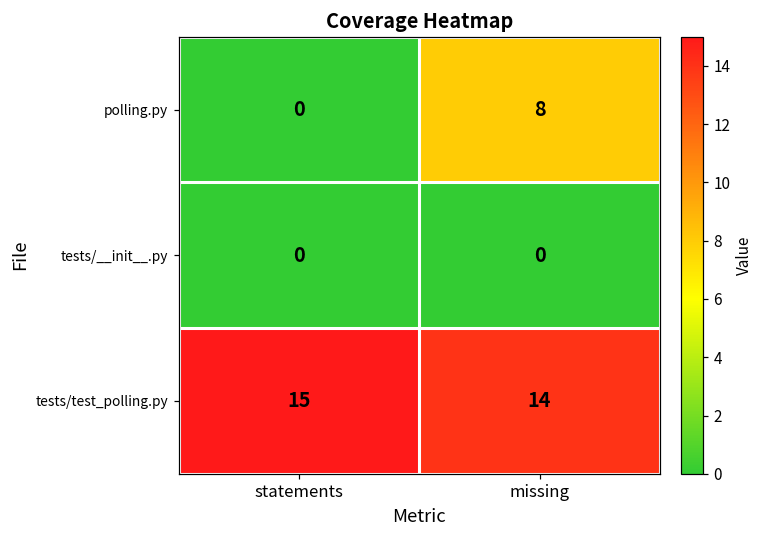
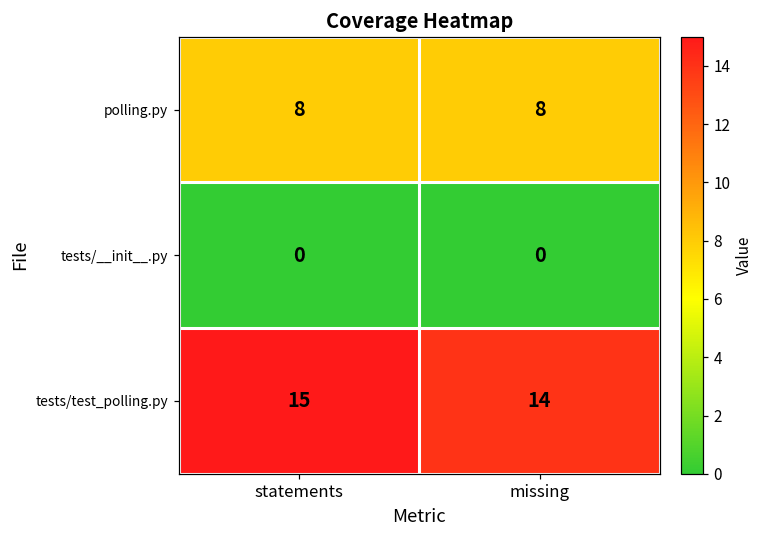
polling.py, statements: 0 -> 8
